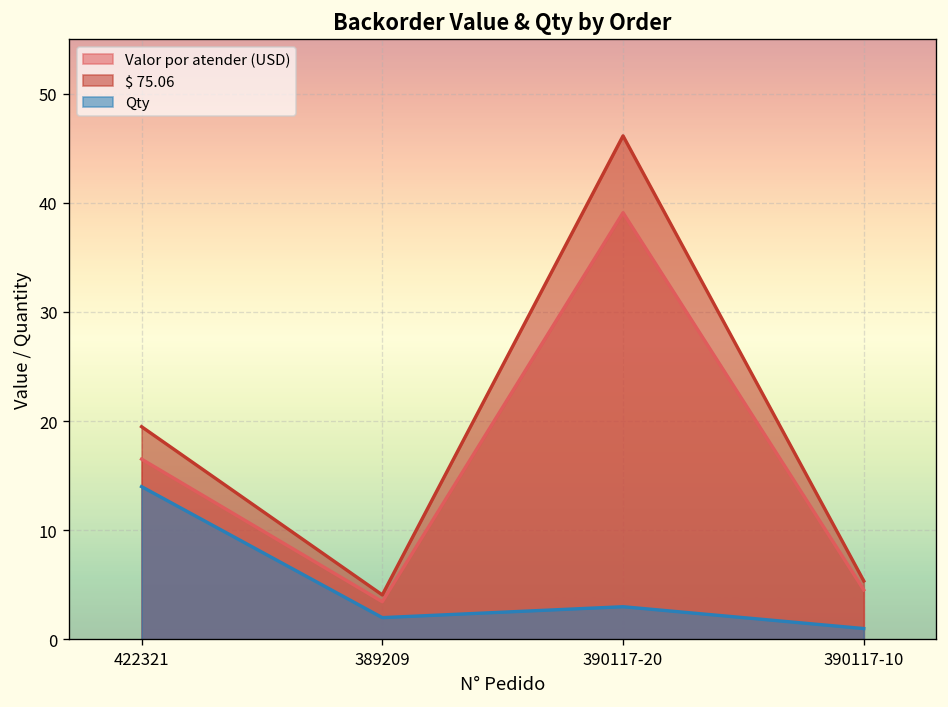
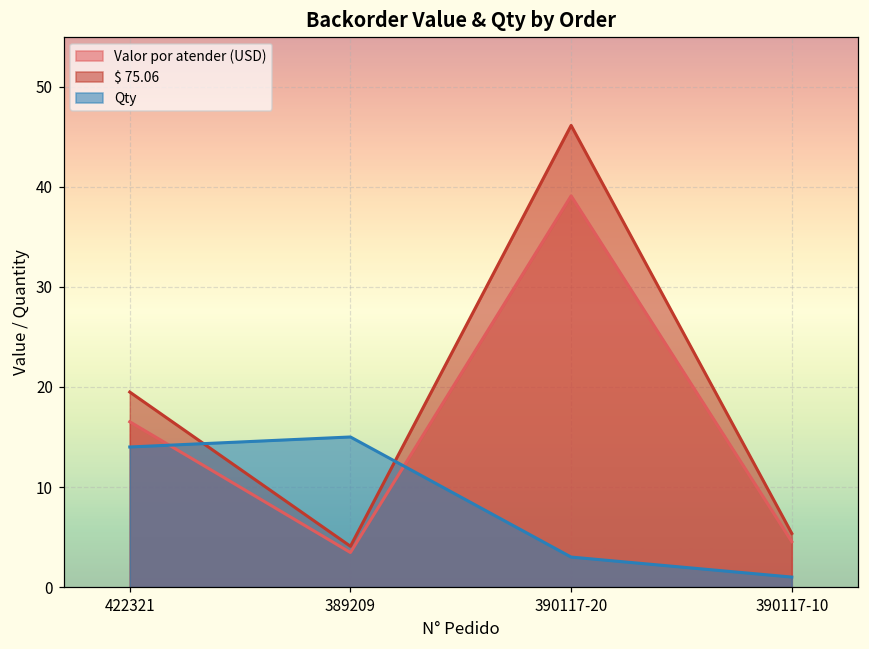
Qty, 389209: 2 -> 15
